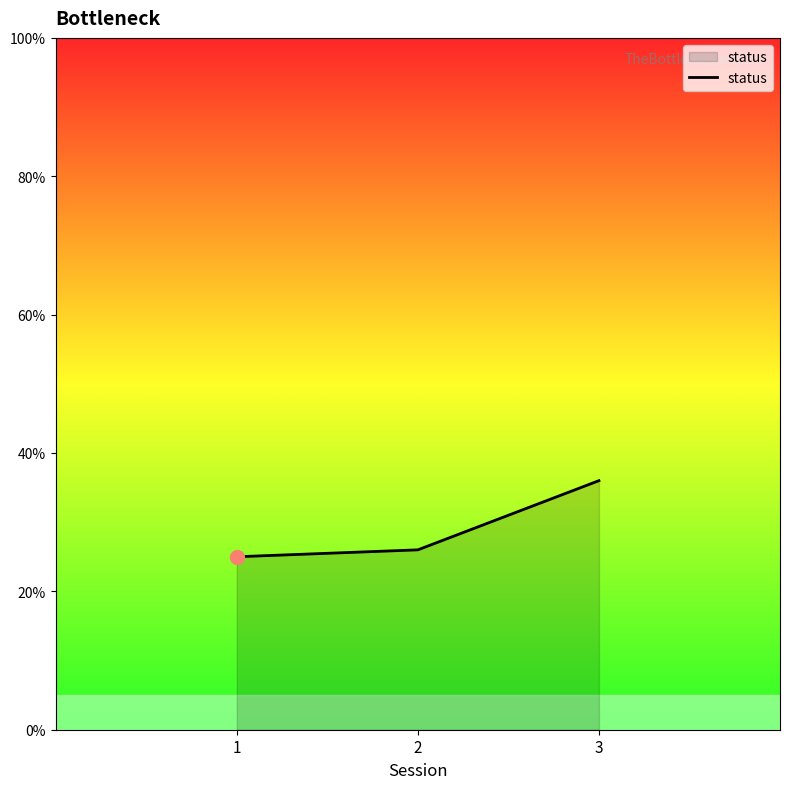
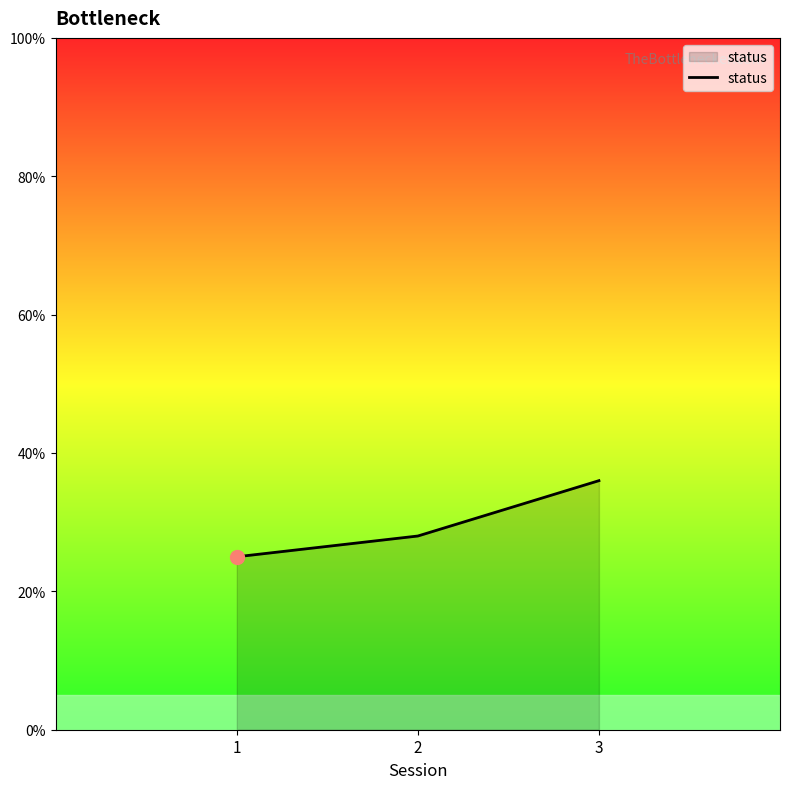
status, 2: 26% -> 28%
